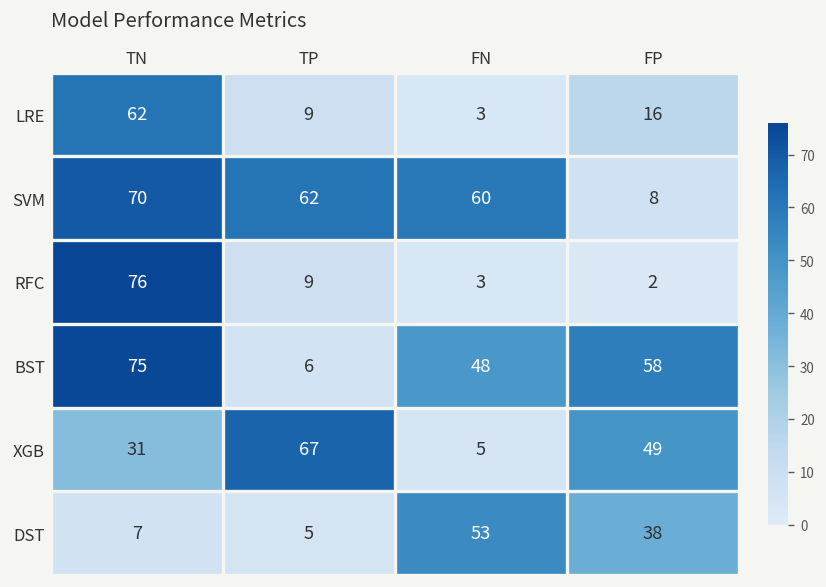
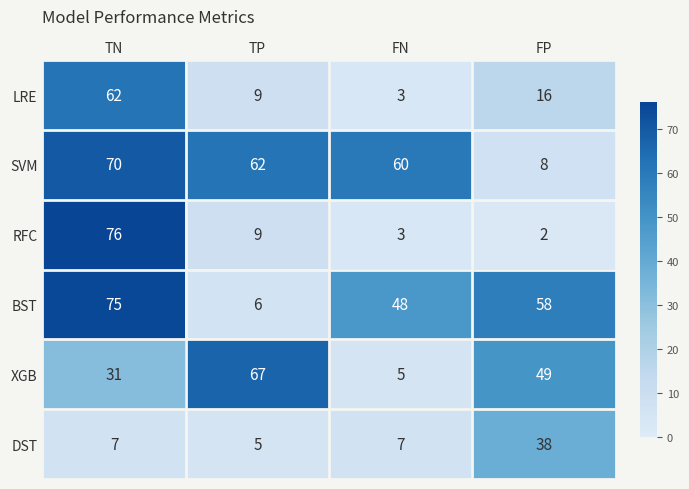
DST, FN: 53 -> 7
